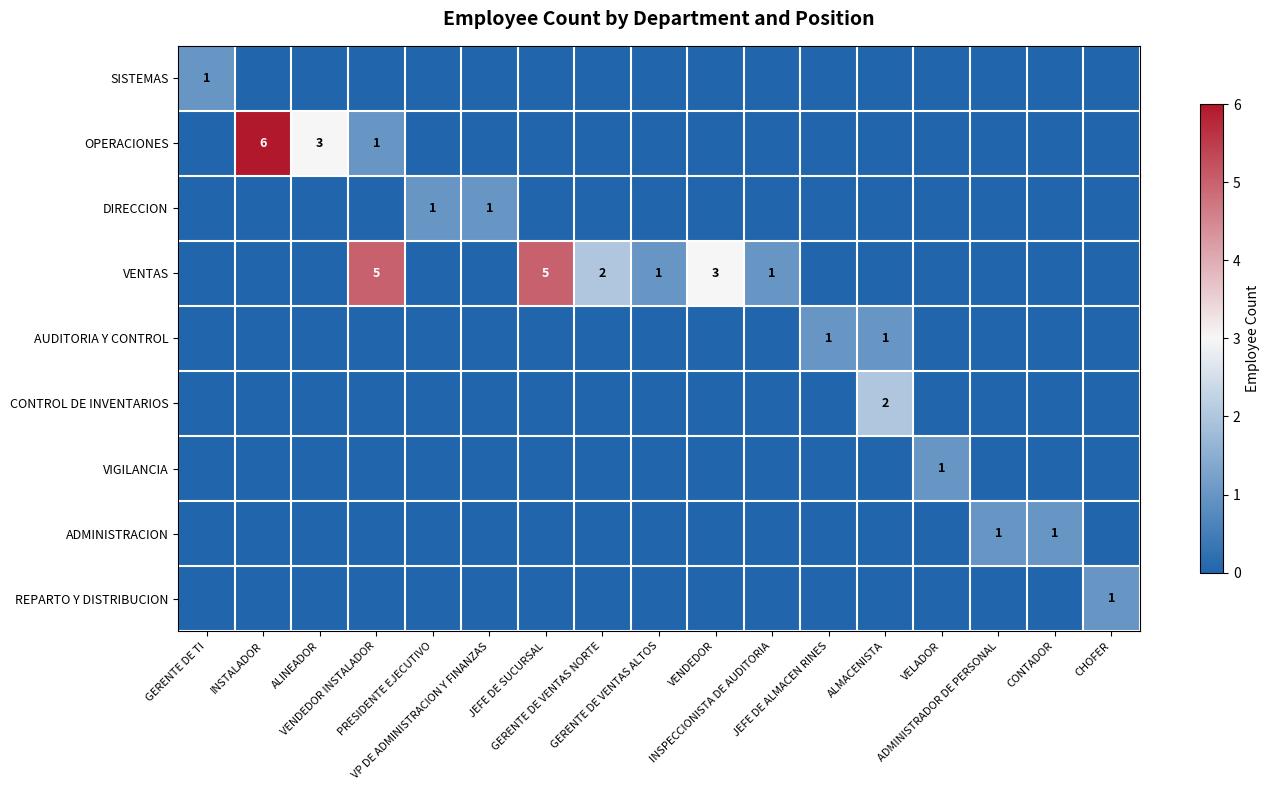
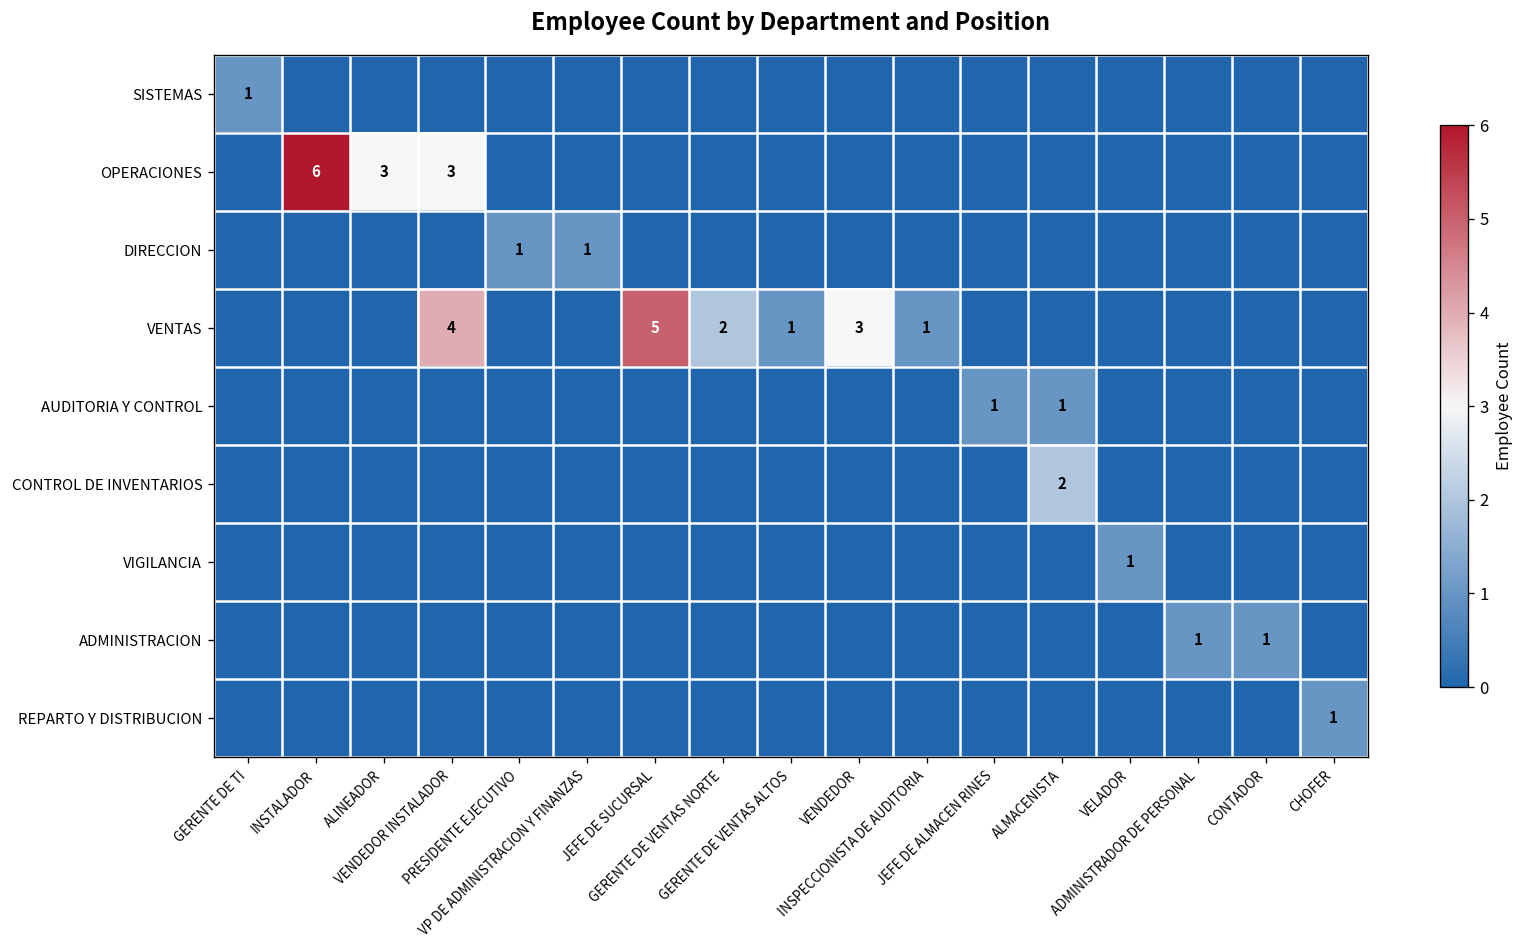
OPERACIONES, VENDEDOR INSTALADOR: 1 -> 3
VENTAS, VENDEDOR INSTALADOR: 5 -> 4
